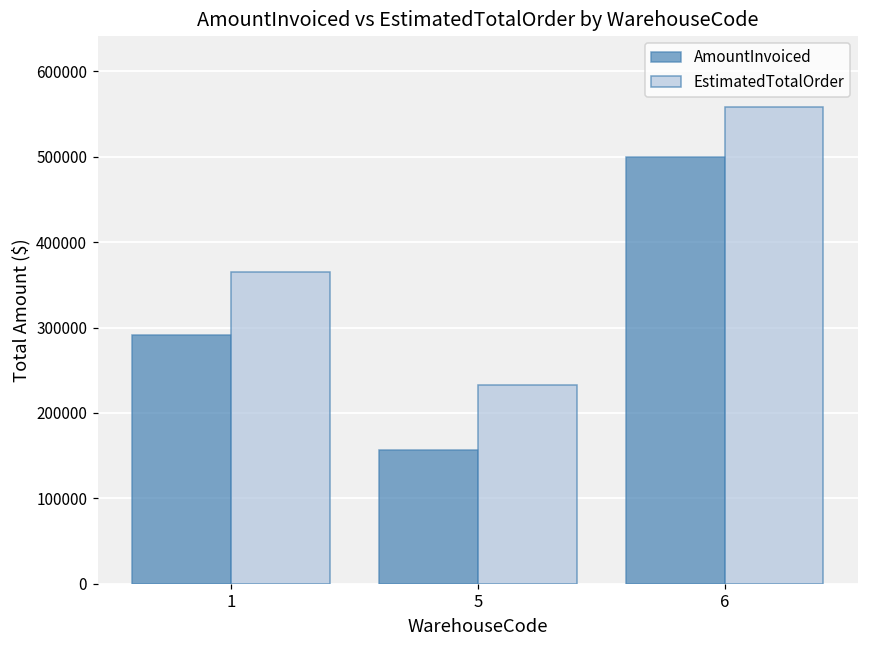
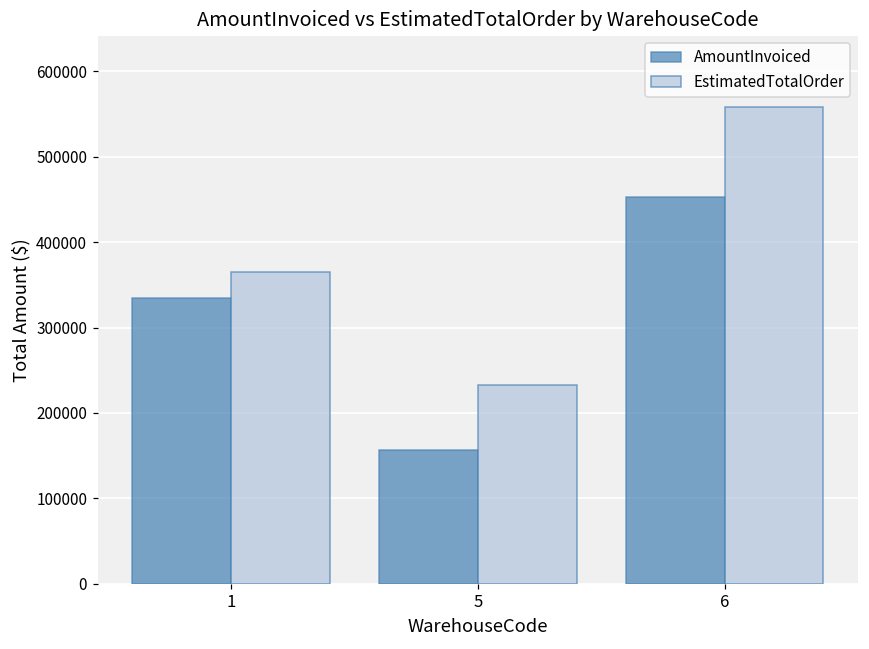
AmountInvoiced, 1: 290000 -> 330000
AmountInvoiced, 6: 500000 -> 450000
